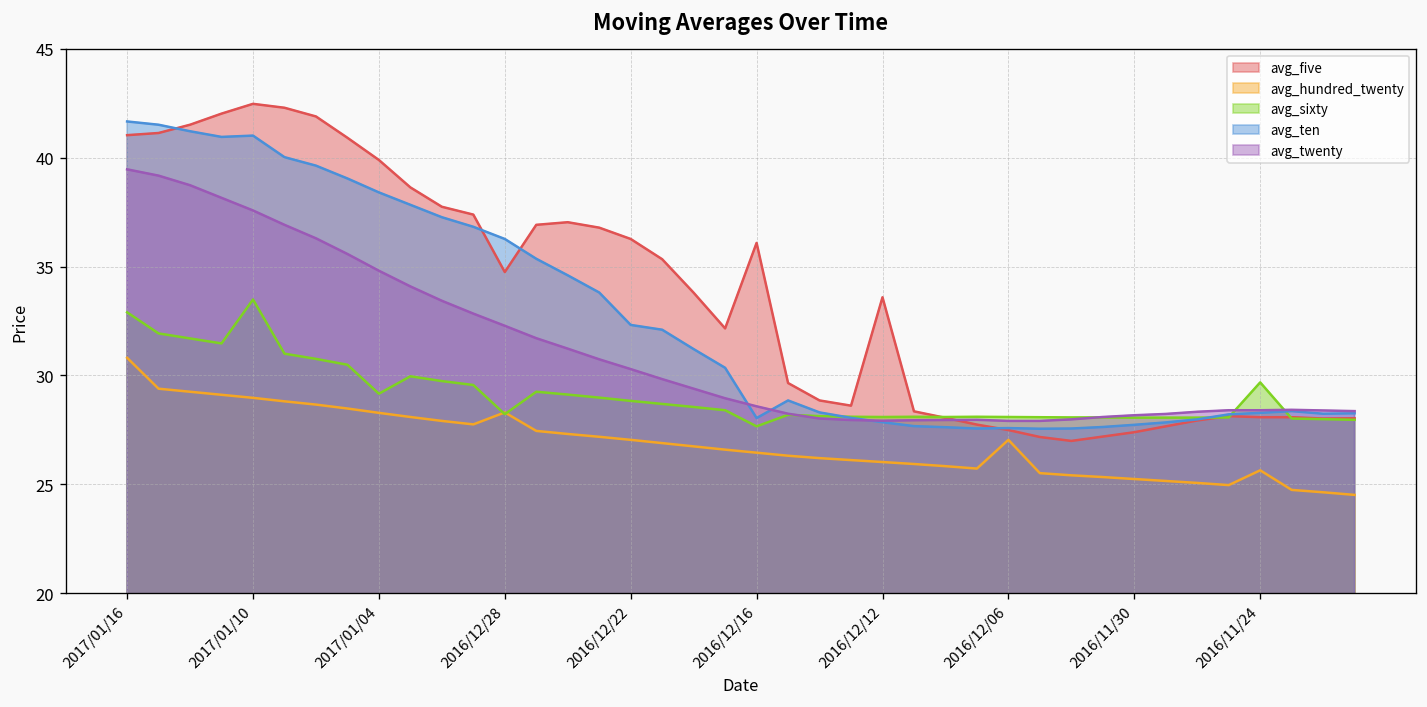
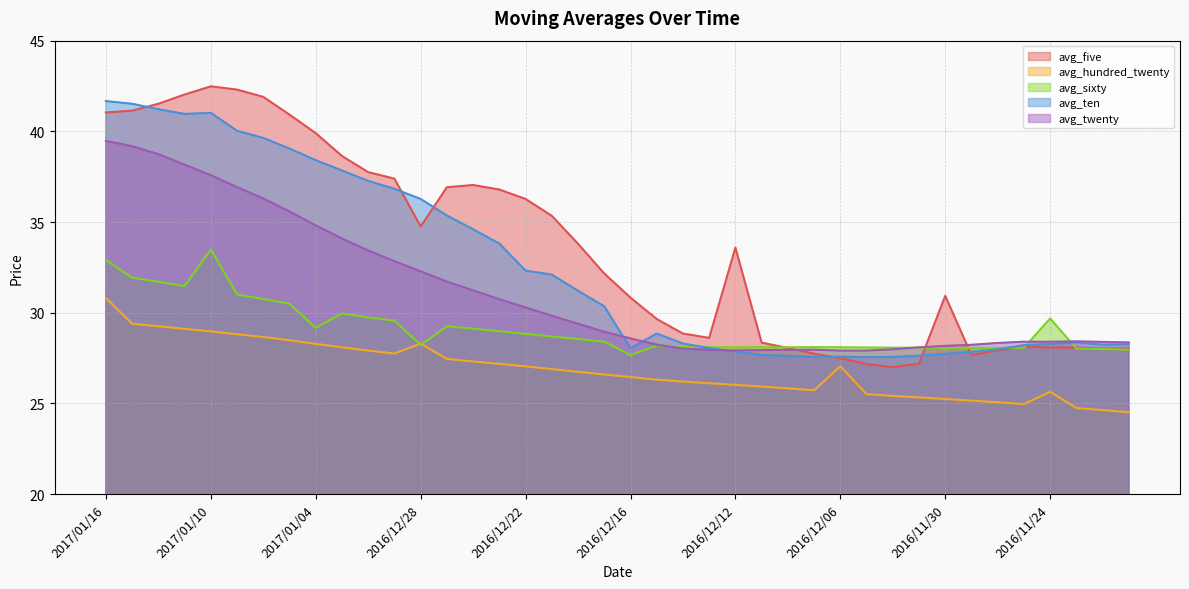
avg_five, 2016/12/16: 36.1 -> 30.8
avg_five, 2016/11/30: 27.4 -> 30.9
